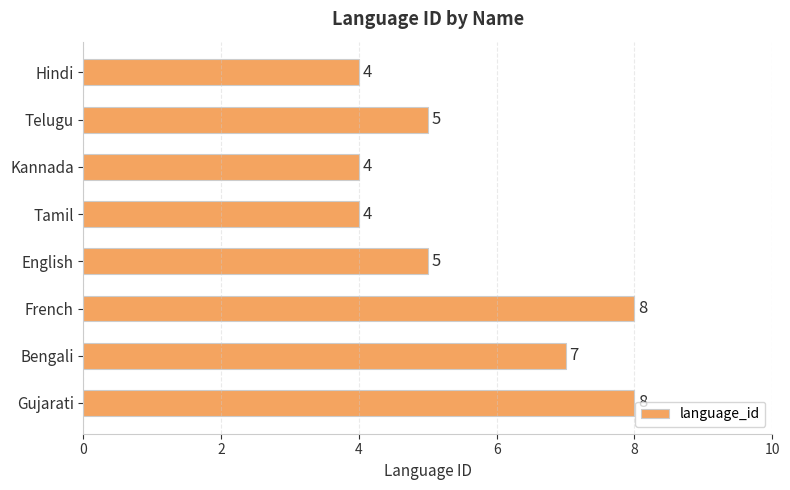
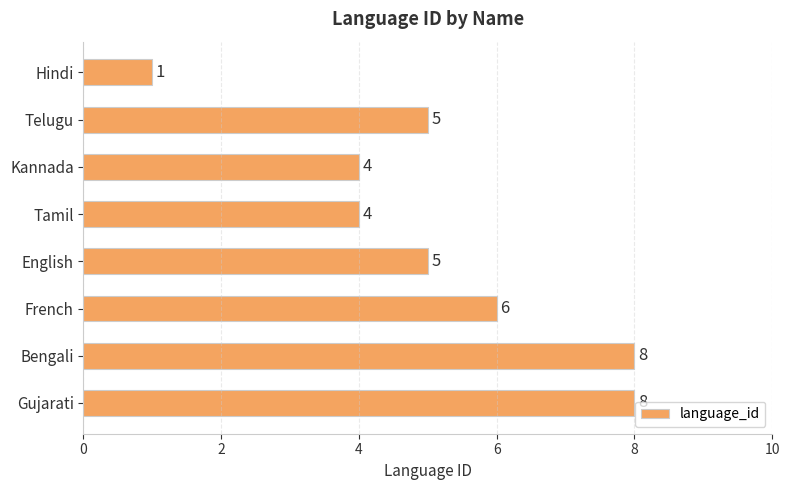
Hindi: 4 -> 1
French: 8 -> 6
Bengali: 7 -> 8
